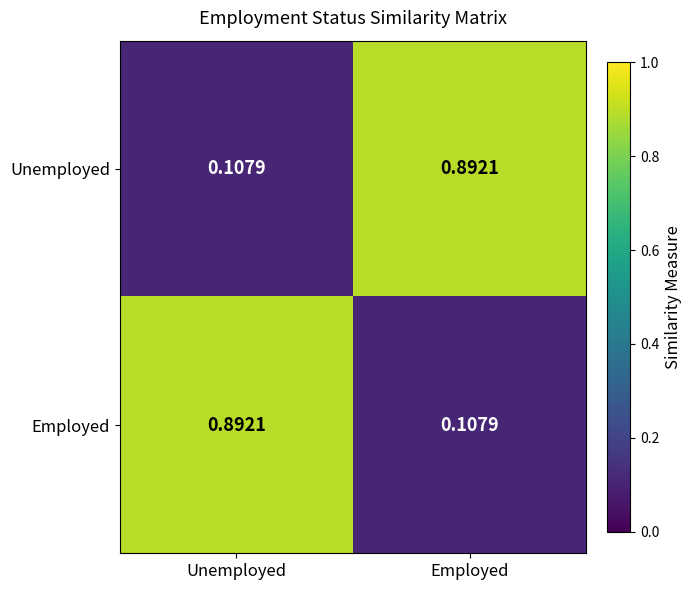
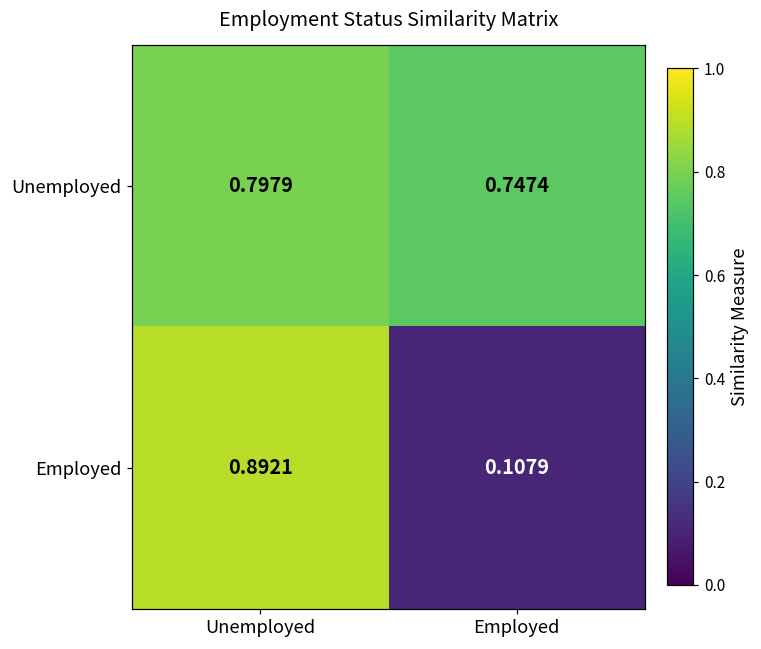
Unemployed, Unemployed: 0.1079 -> 0.7979
Unemployed, Employed: 0.8921 -> 0.7474
